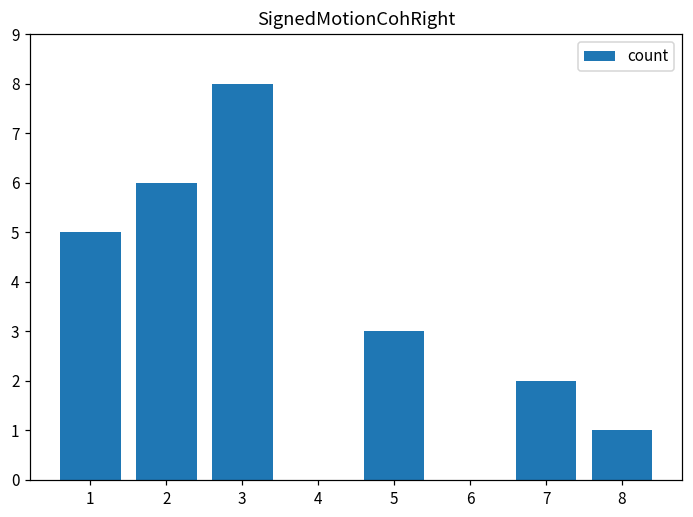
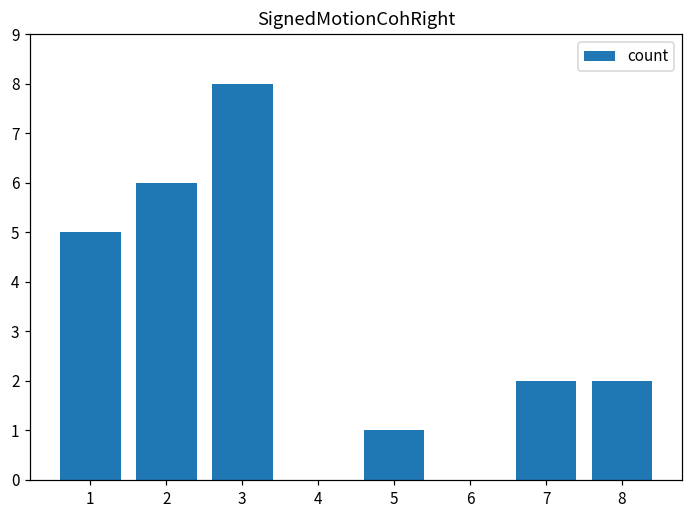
5: 3 -> 1
8: 1 -> 2
